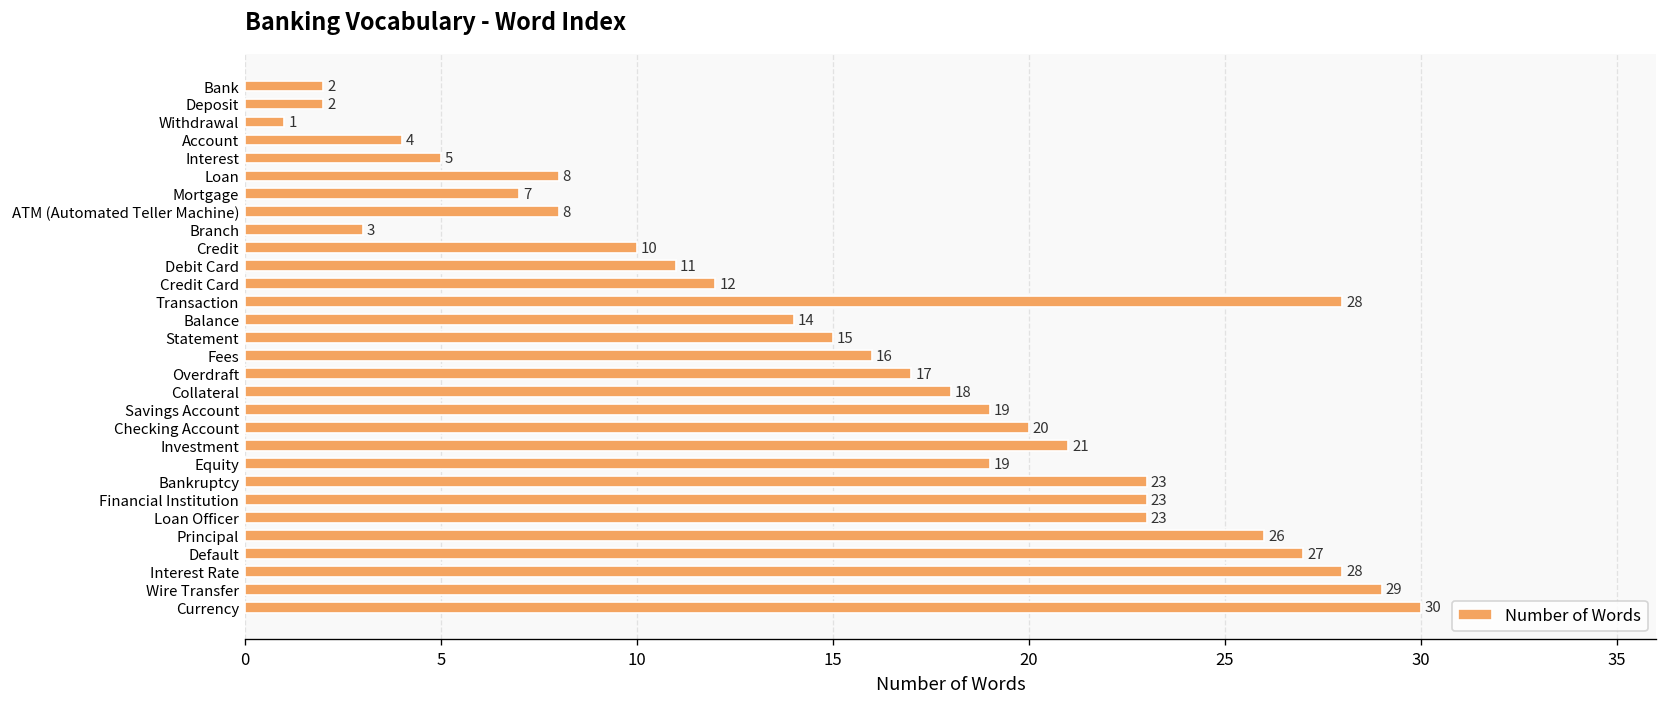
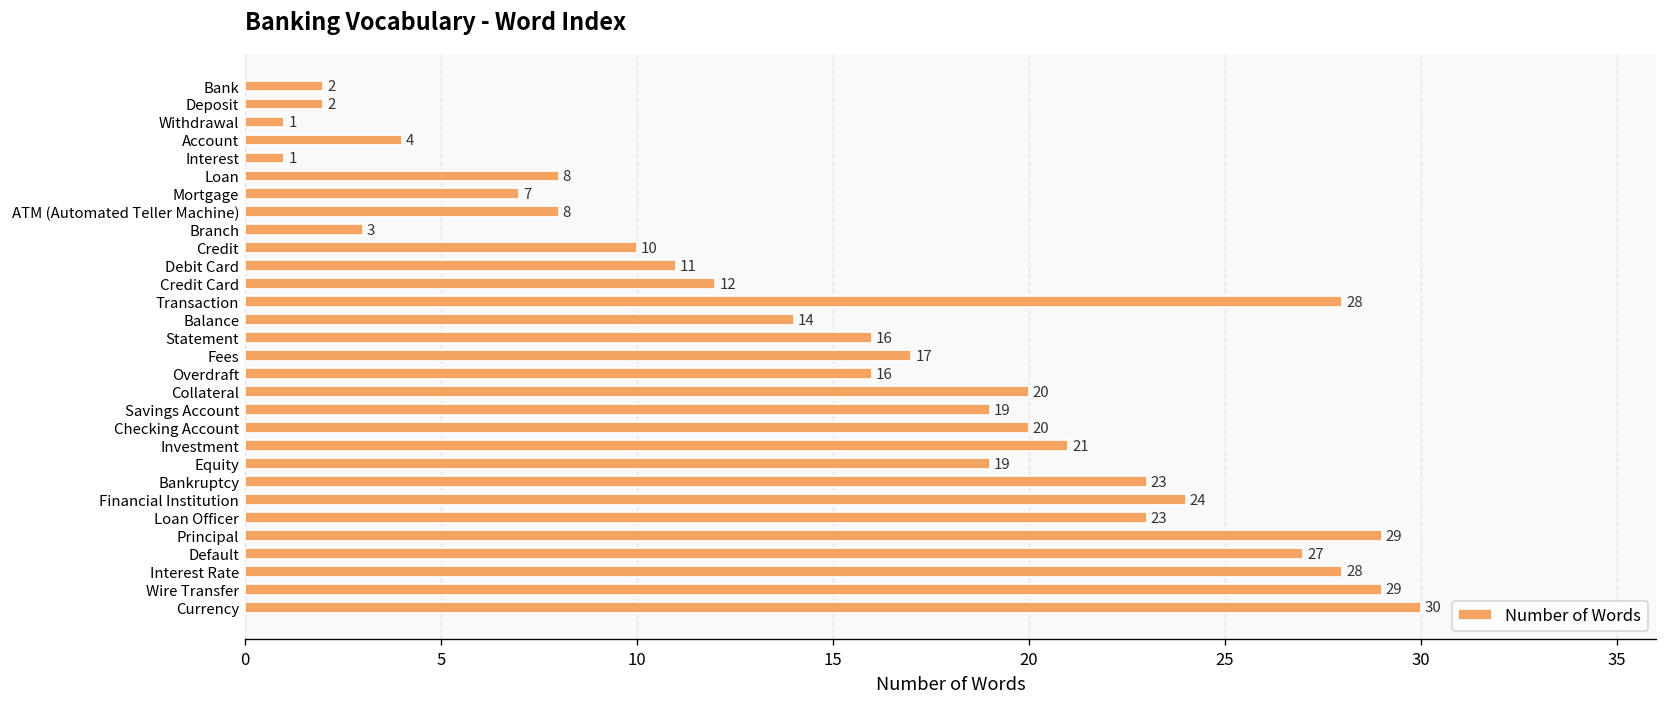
Interest: 5 -> 1
Statement: 15 -> 16
Fees: 16 -> 17
Overdraft: 17 -> 16
Collateral: 18 -> 20
Financial Institution: 23 -> 24
Principal: 26 -> 29
